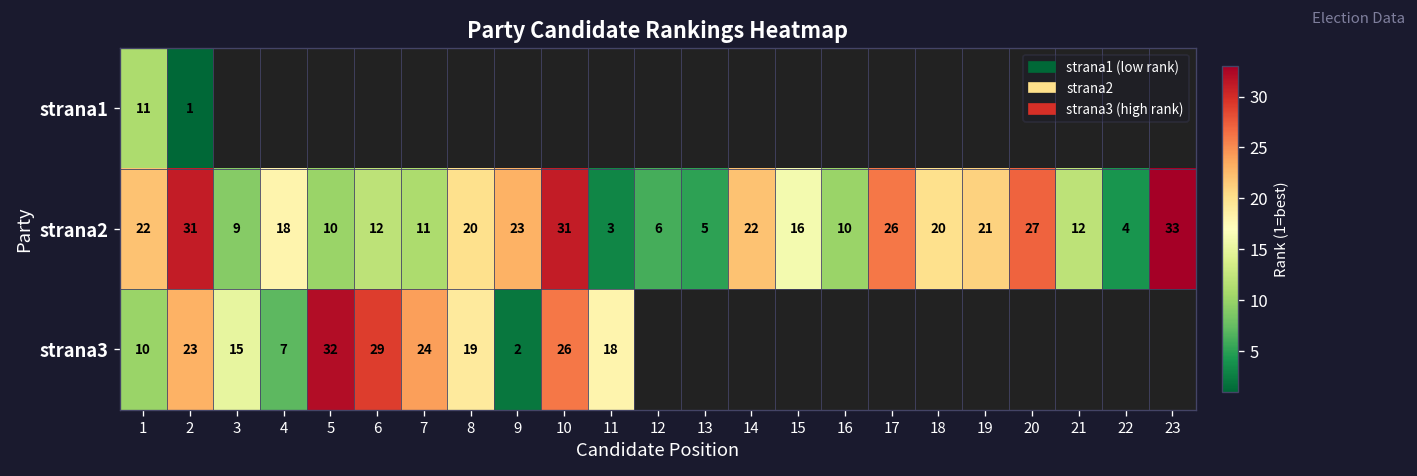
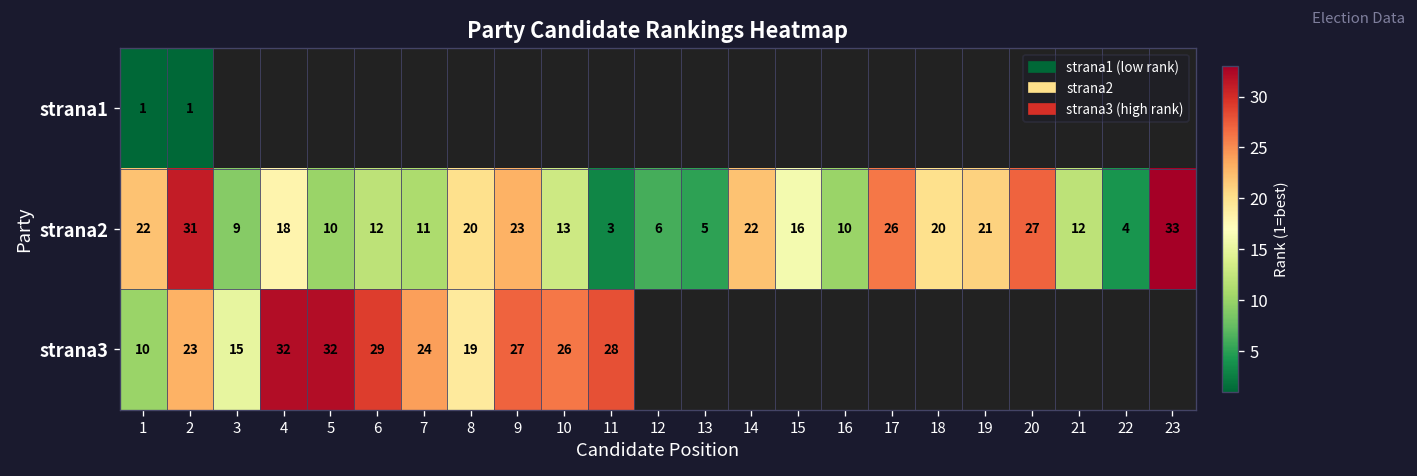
strana1, 1: 11 -> 1
strana2, 10: 31 -> 13
strana3, 4: 7 -> 32
strana3, 9: 2 -> 27
strana3, 11: 18 -> 28
